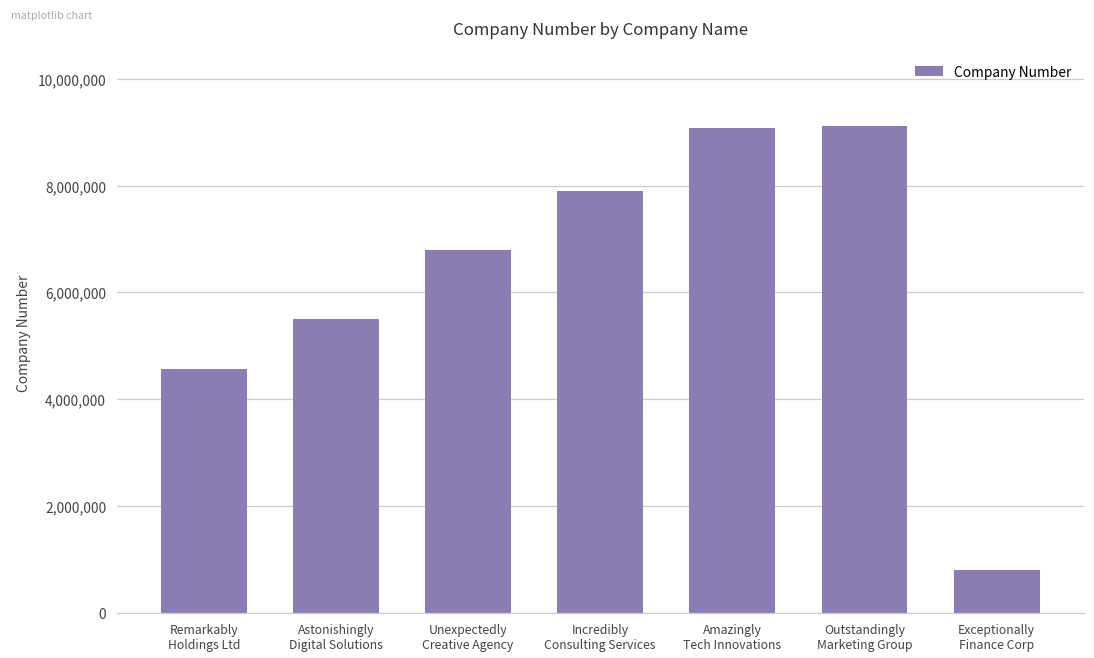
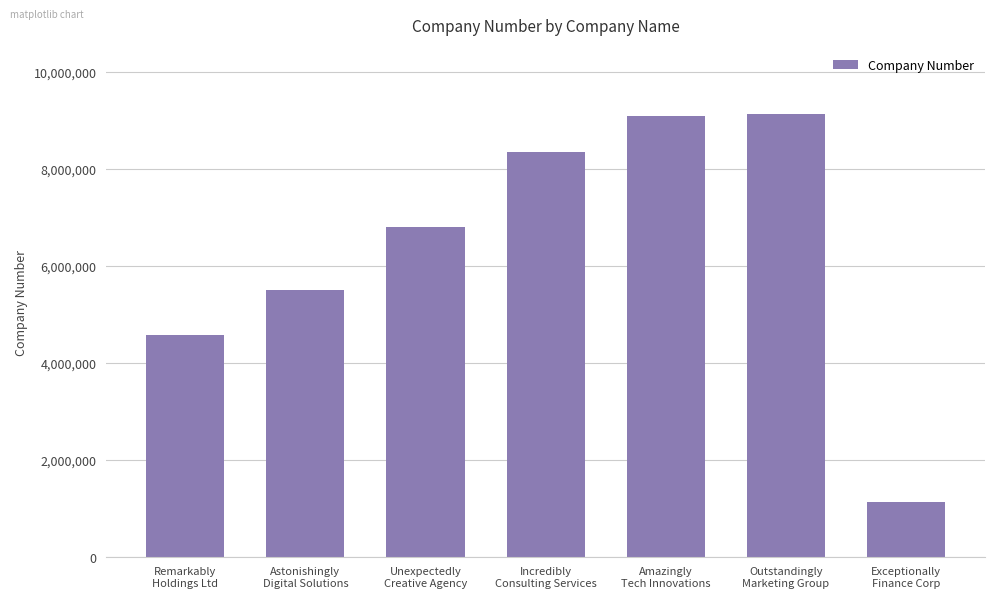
Incredibly Consulting Services: 7,900,000 -> 8,300,000
Exceptionally Finance Corp: 800,000 -> 1,100,000
